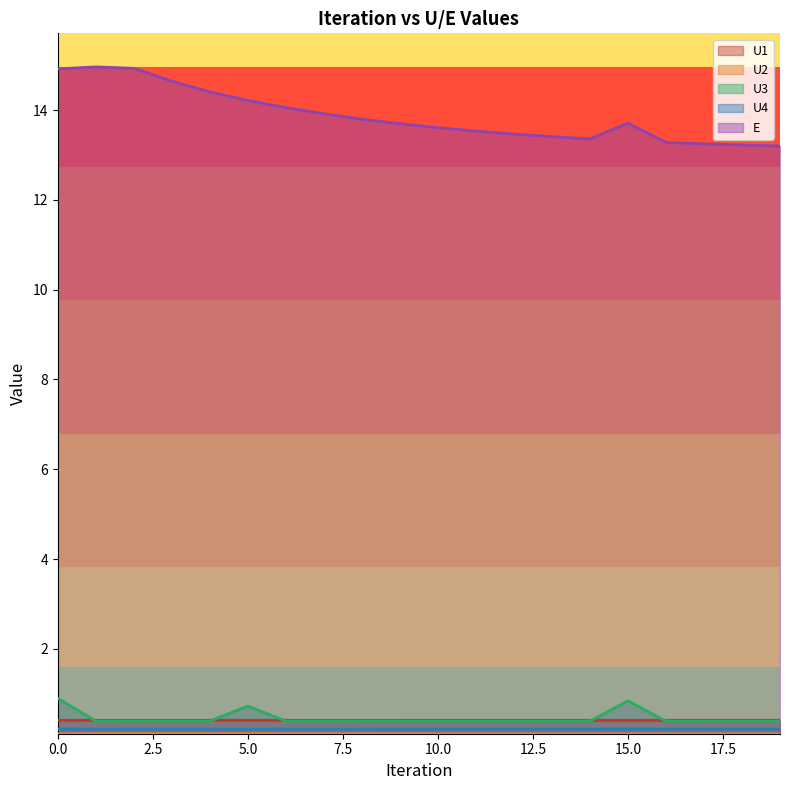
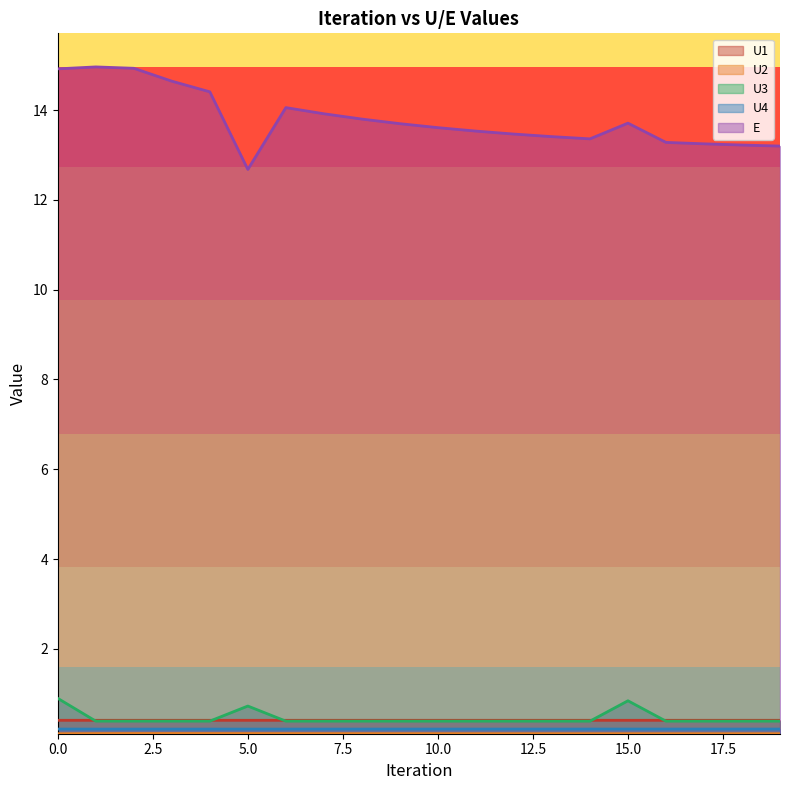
E, 5.0: 14.2 -> 12.7
